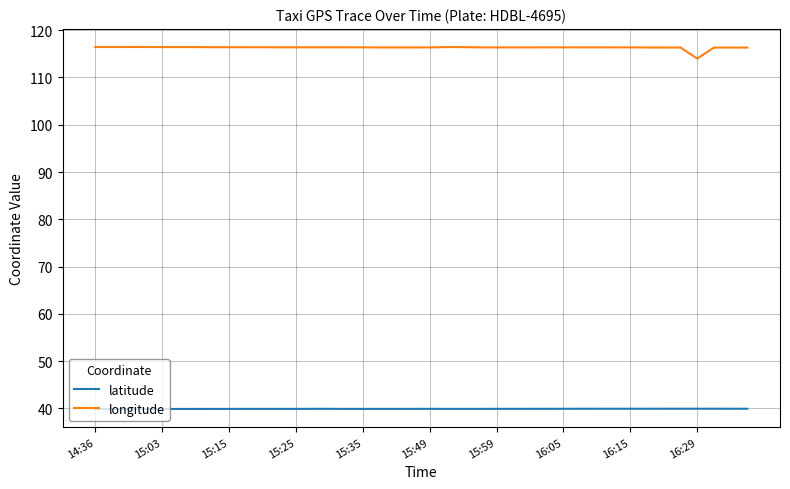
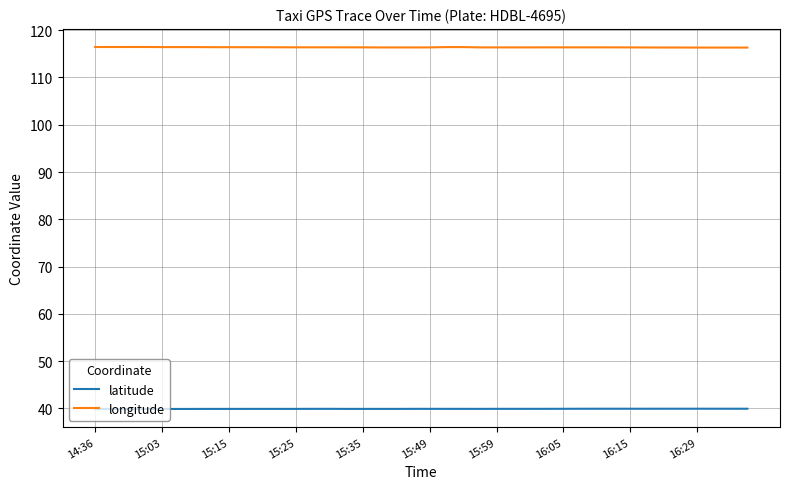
longitude, 16:29: 114 -> 116
